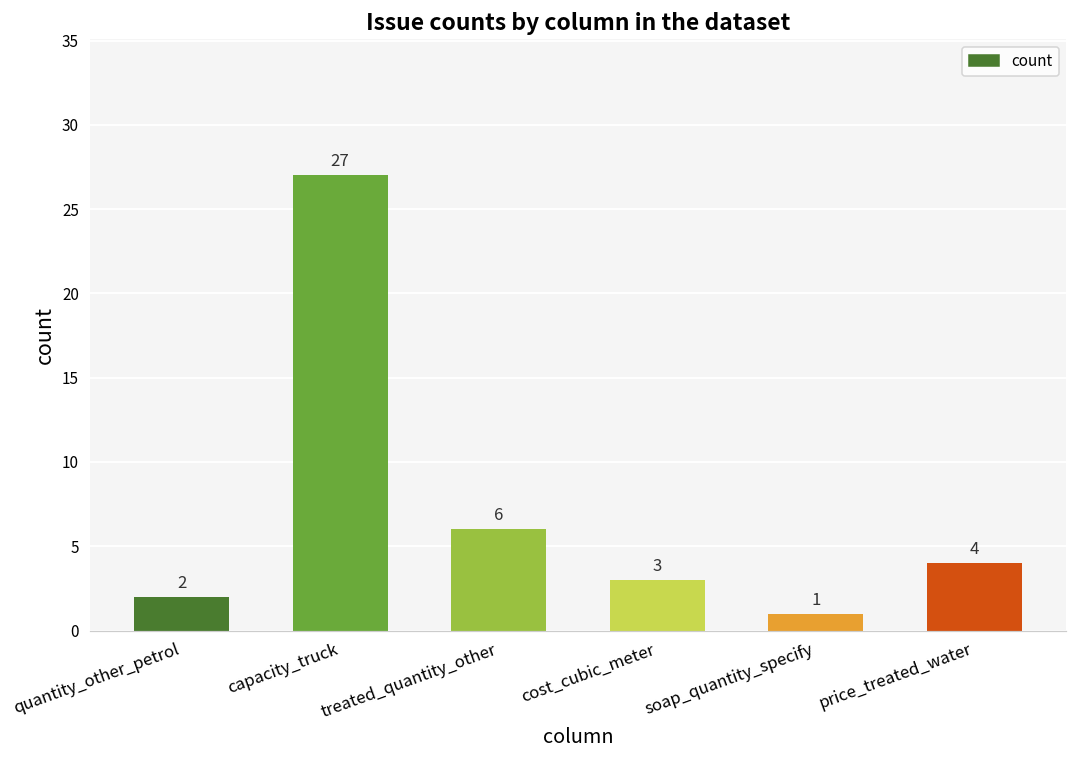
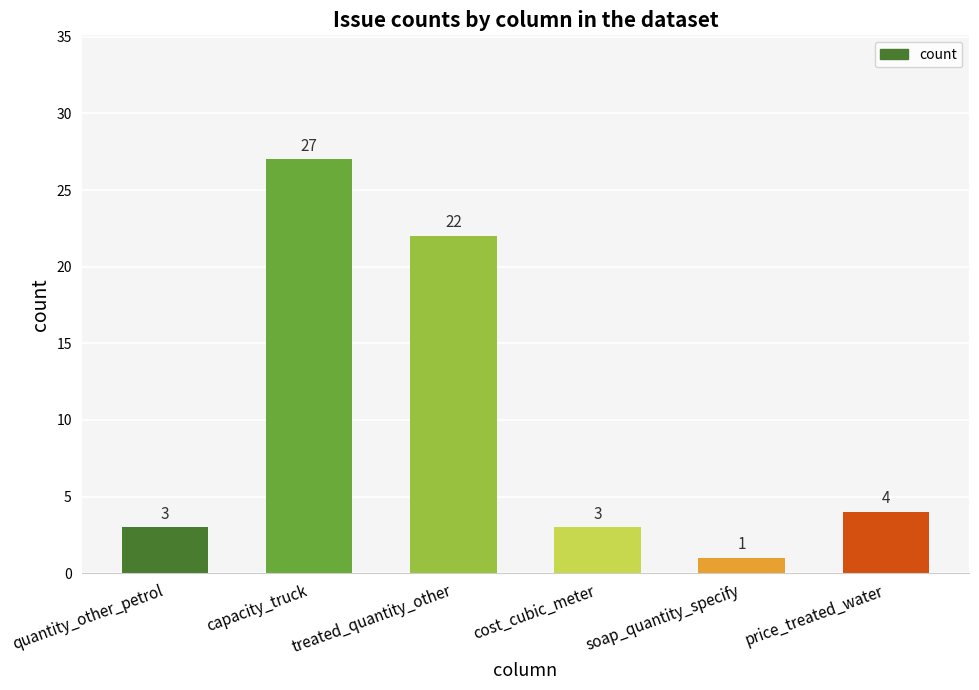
quantity_other_petrol: 2 -> 3
treated_quantity_other: 6 -> 22
